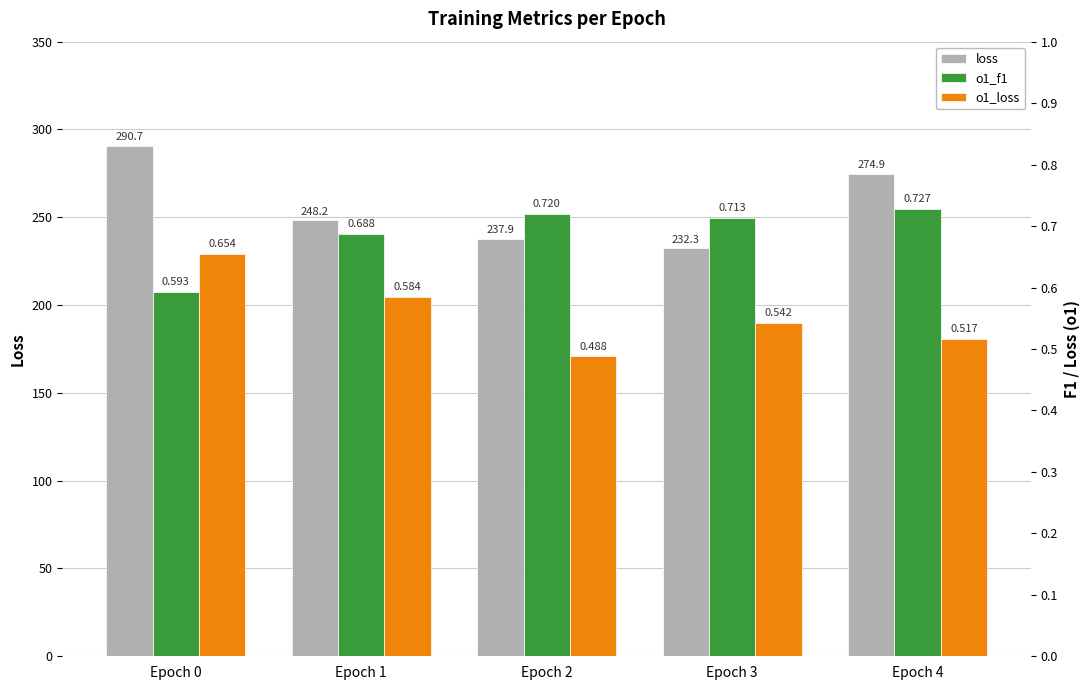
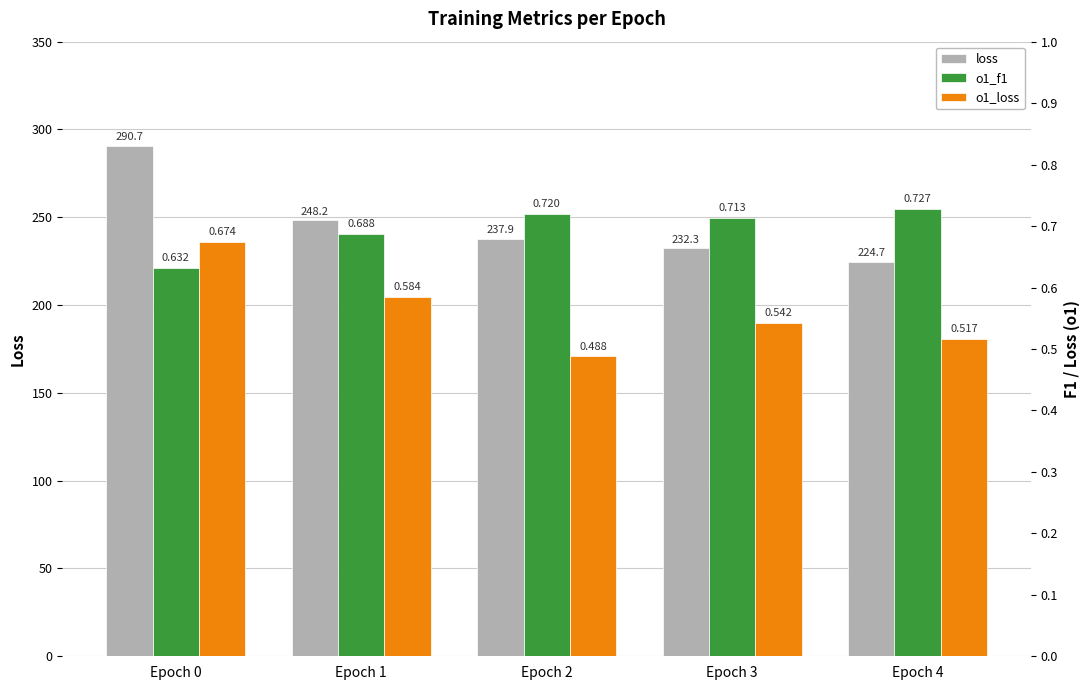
loss, Epoch 4: 274.9 -> 224.7
o1_f1, Epoch 0: 0.593 -> 0.632
o1_loss, Epoch 0: 0.654 -> 0.674
